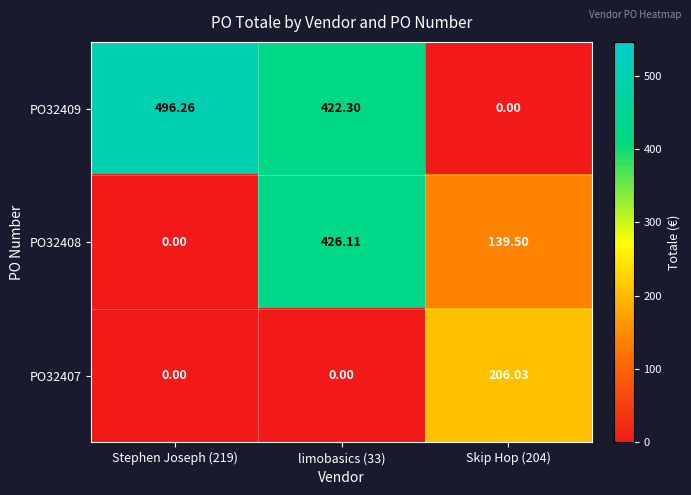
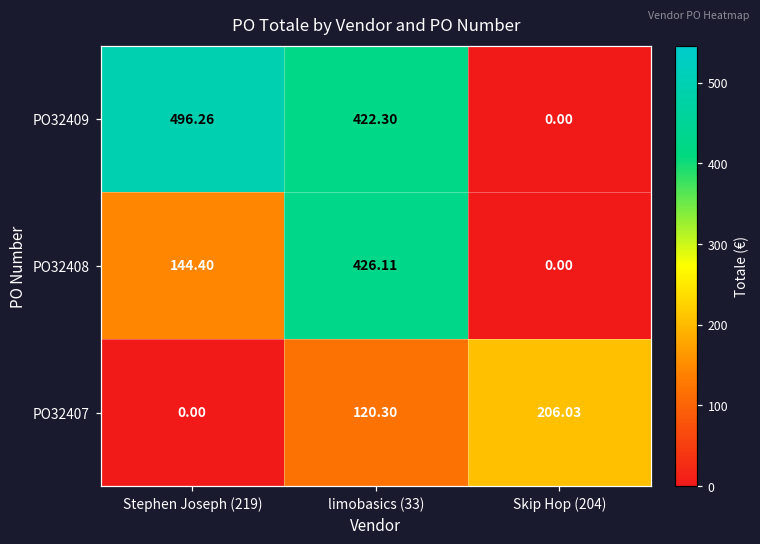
PO32408, Stephen Joseph (219): 0.00 -> 144.40
PO32408, Skip Hop (204): 139.50 -> 0.00
PO32407, limobasics (33): 0.00 -> 120.30
